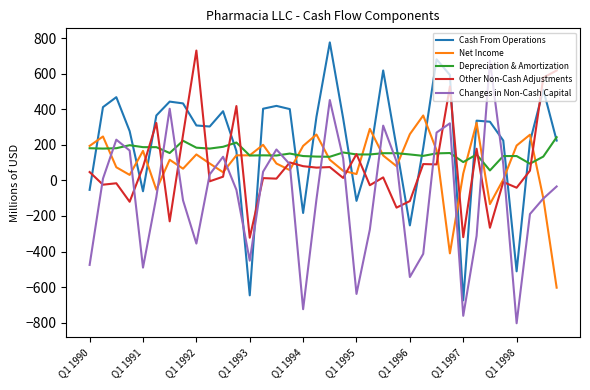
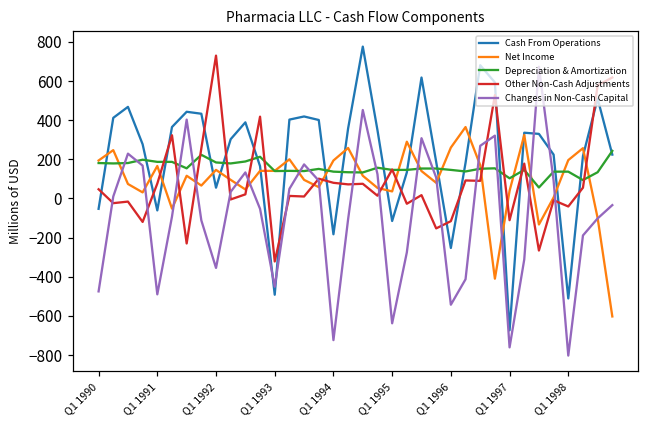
Cash From Operations, Q1 1992: 310 -> 60
Cash From Operations, Q1 1993: -650 -> -490
Other Non-Cash Adjustments, Q1 1997: -320 -> -110
